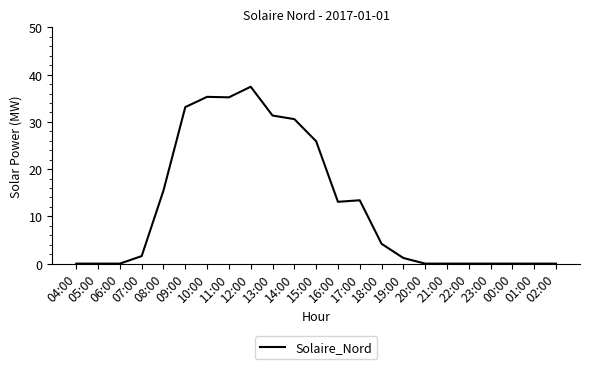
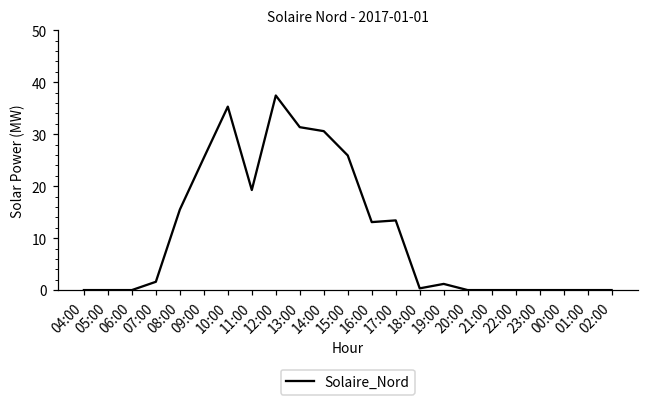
09:00: 33 -> 25
11:00: 35 -> 19
18:00: 4 -> 0
